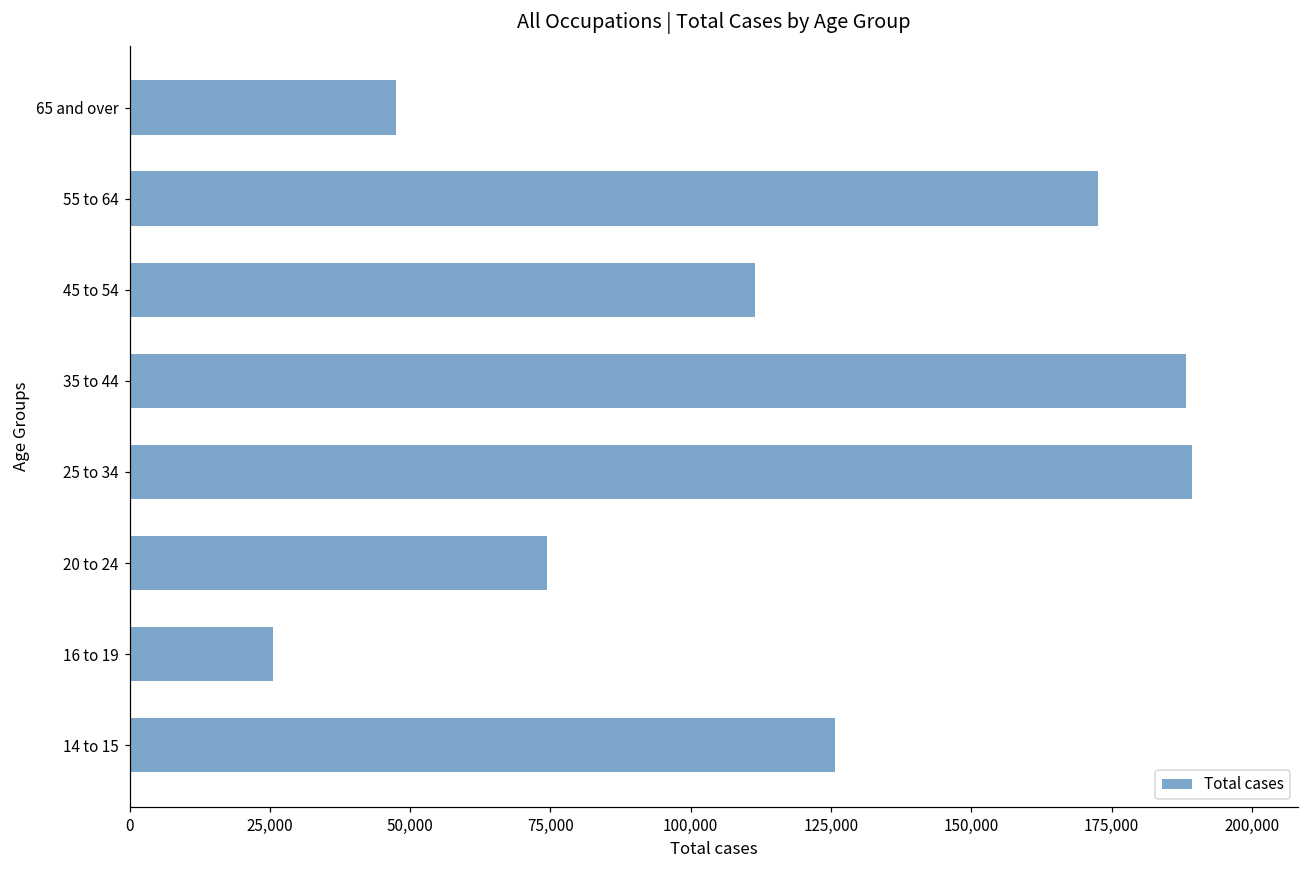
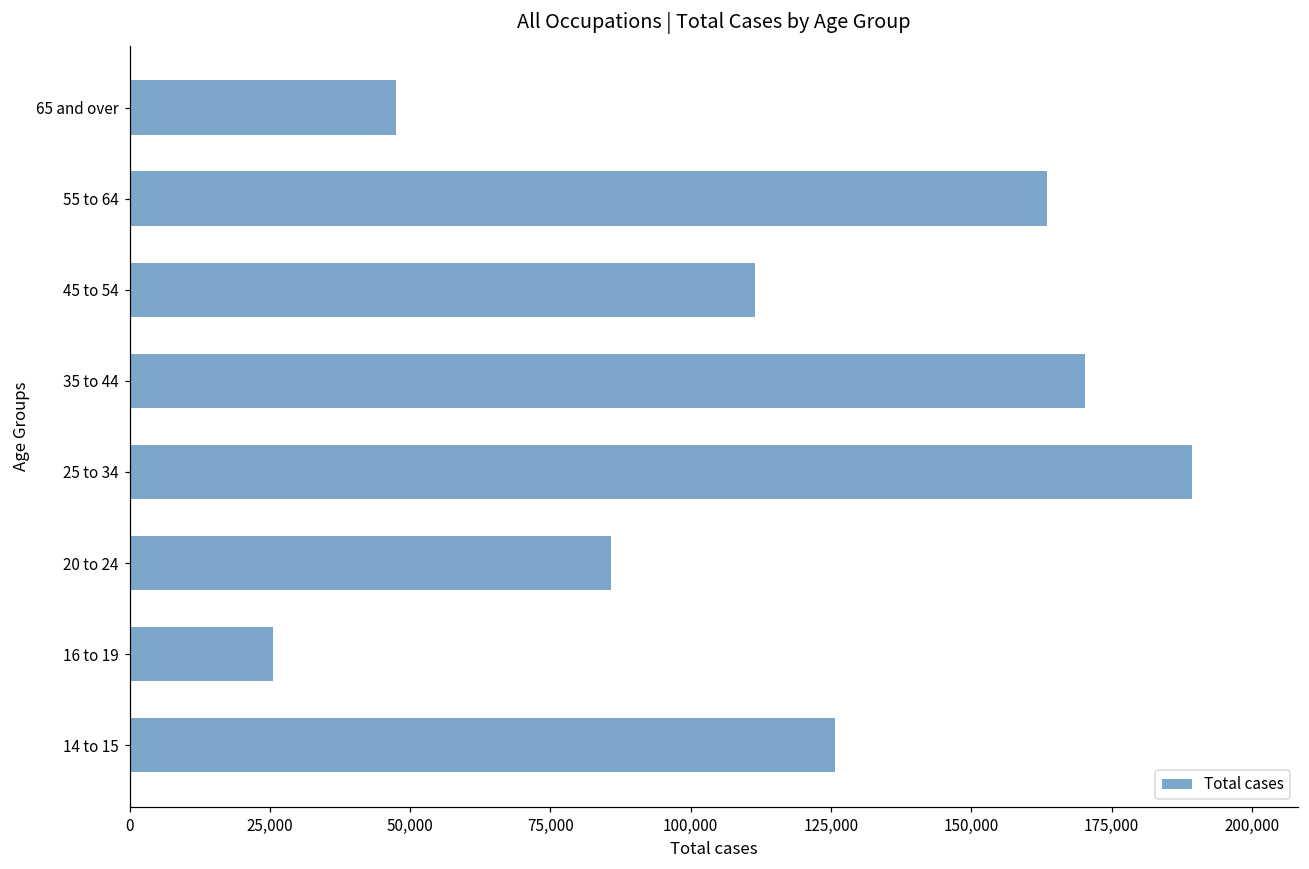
55 to 64: 173,000 -> 164,000
35 to 44: 188,000 -> 170,000
20 to 24: 74,000 -> 86,000
